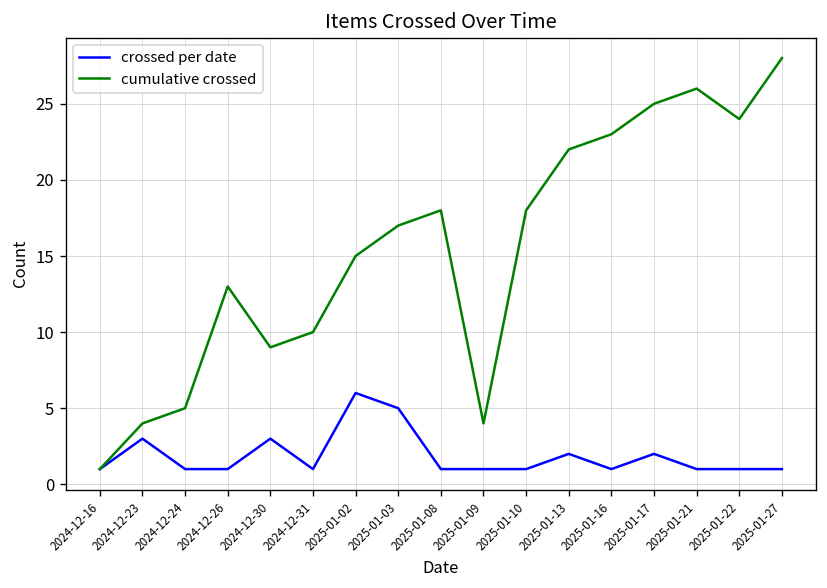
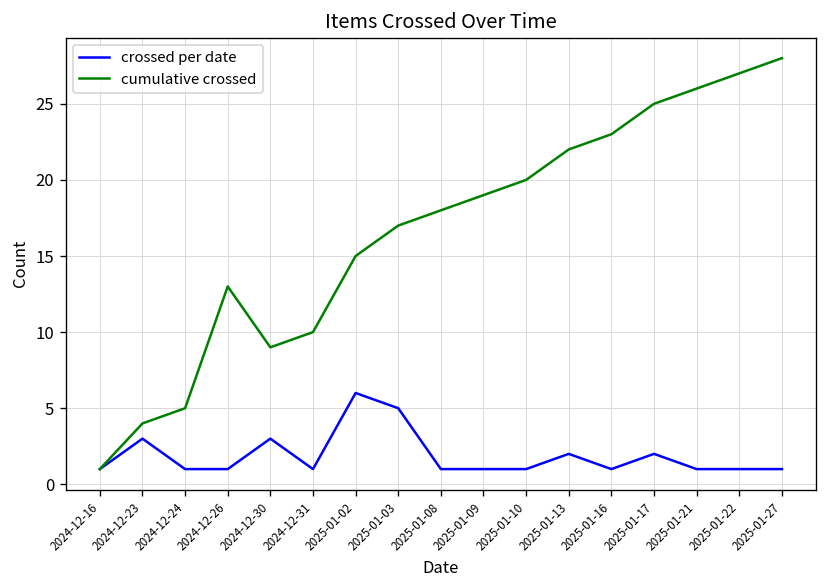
cumulative crossed, 2025-01-09: 4 -> 19
cumulative crossed, 2025-01-10: 18 -> 20
cumulative crossed, 2025-01-22: 24 -> 27
